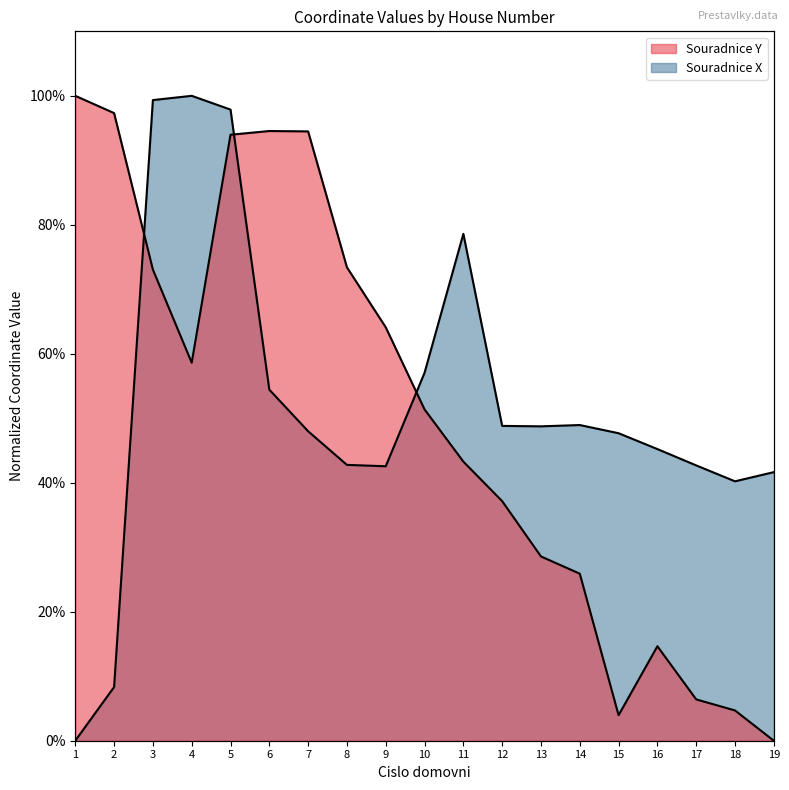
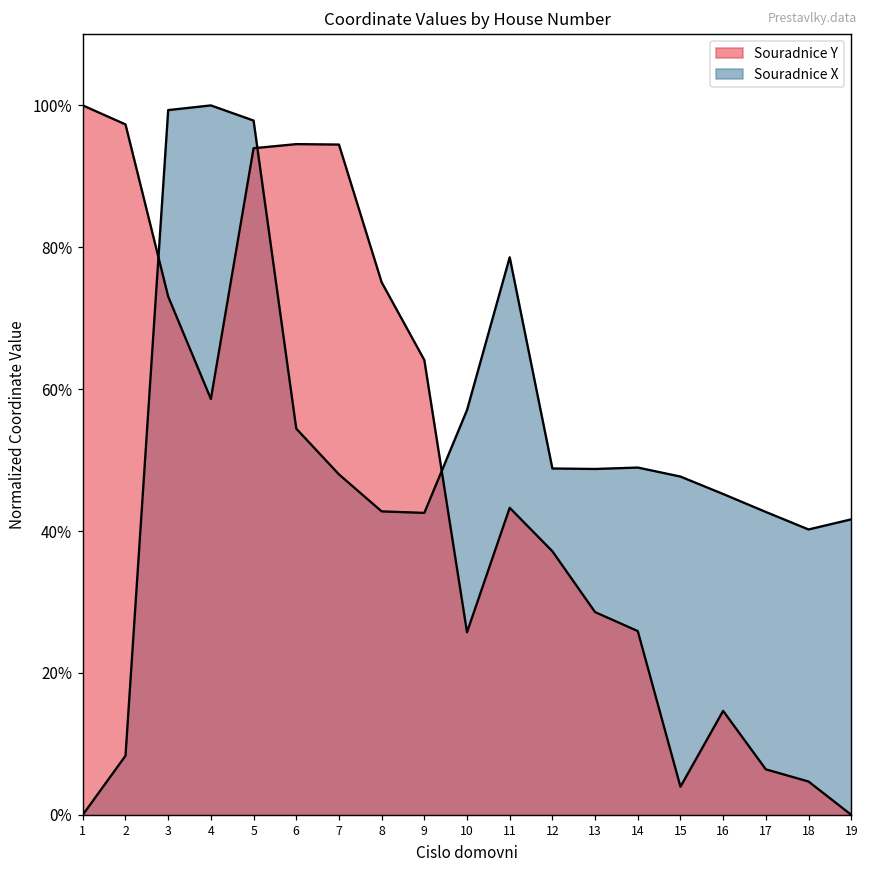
Souradnice Y, 8: 73% -> 75%
Souradnice Y, 10: 51% -> 26%
